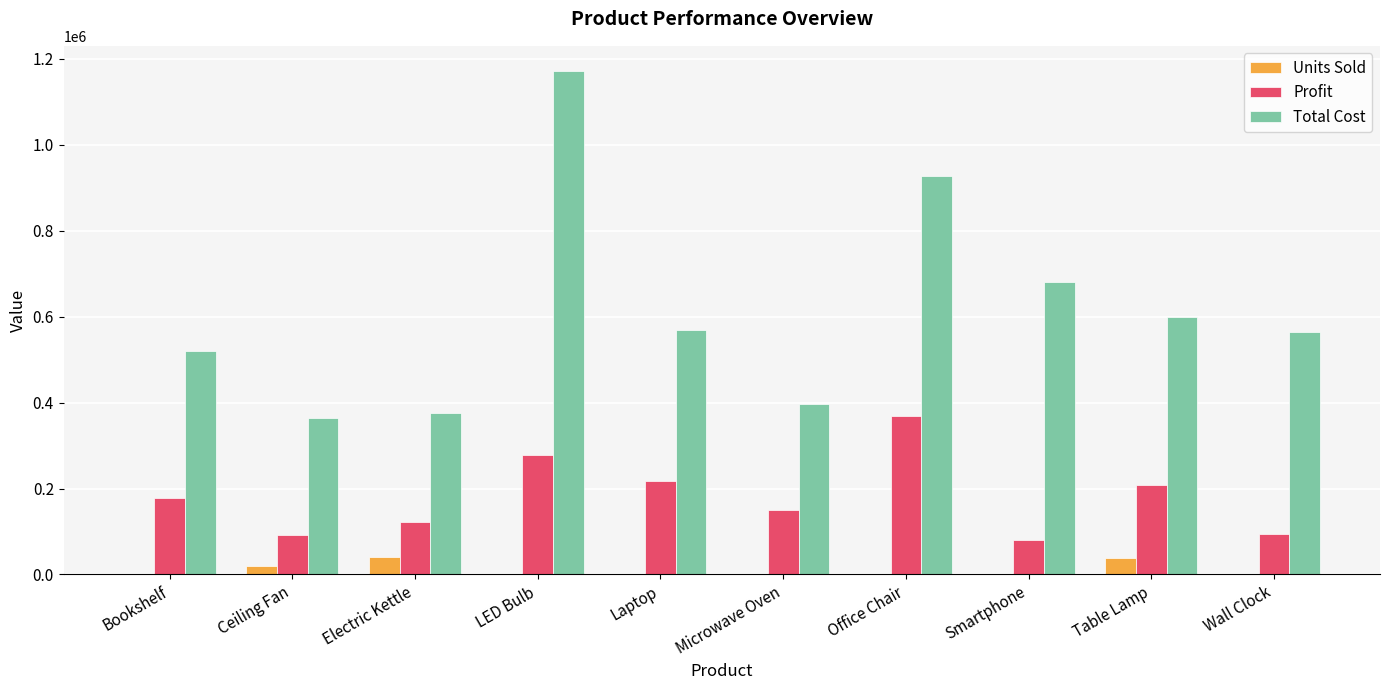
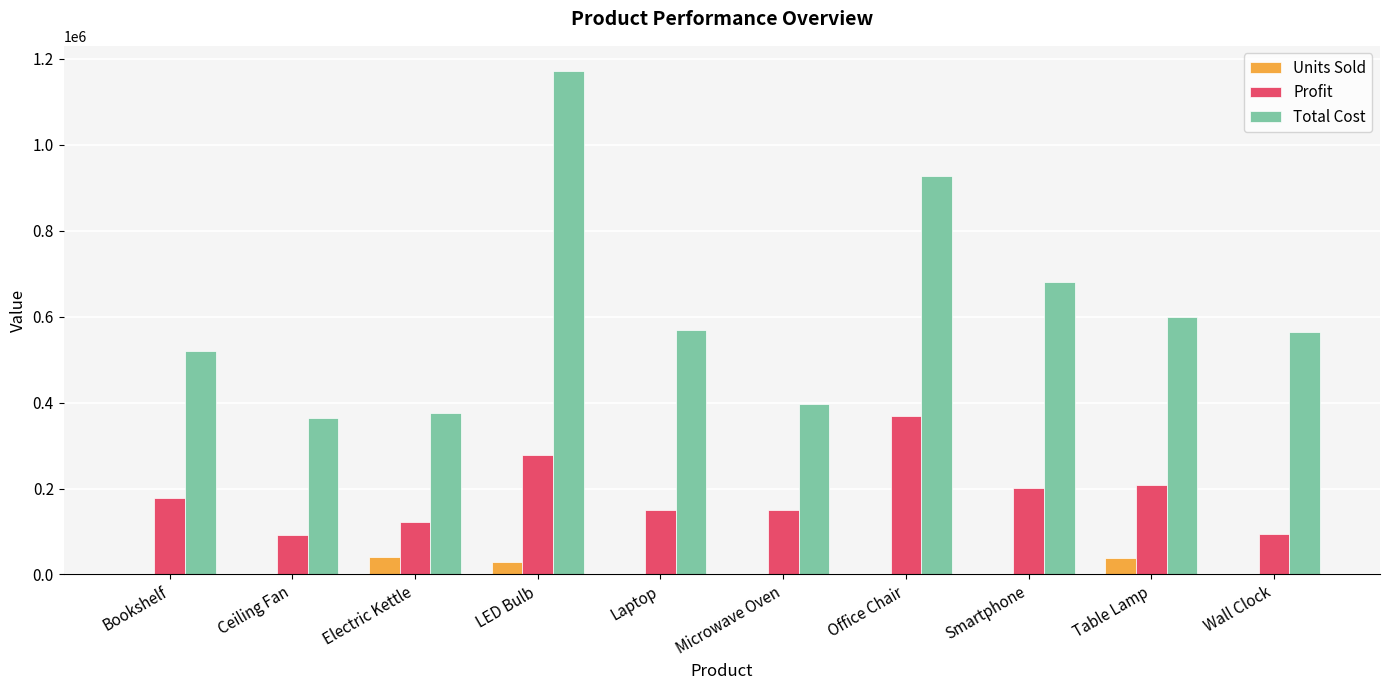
Units Sold, Ceiling Fan: 20000 -> 0
Units Sold, LED Bulb: 0 -> 30000
Profit, Laptop: 220000 -> 150000
Profit, Smartphone: 80000 -> 200000
